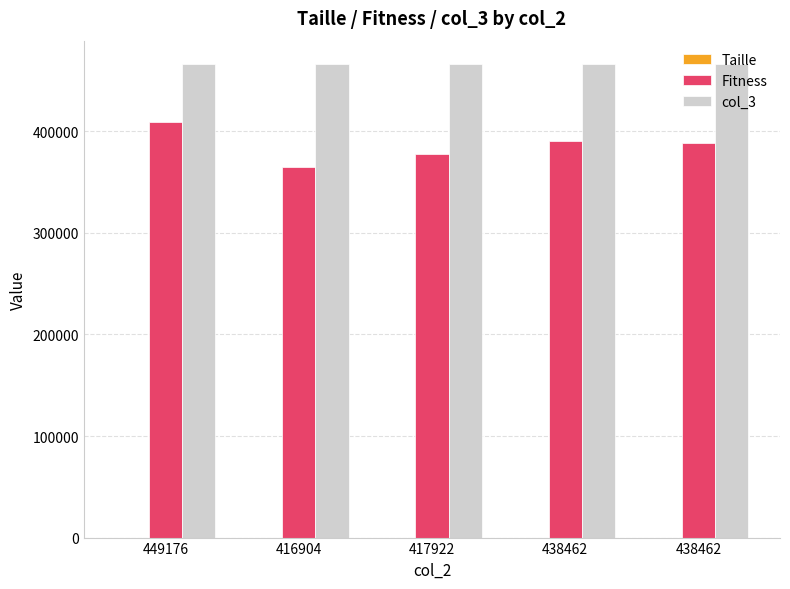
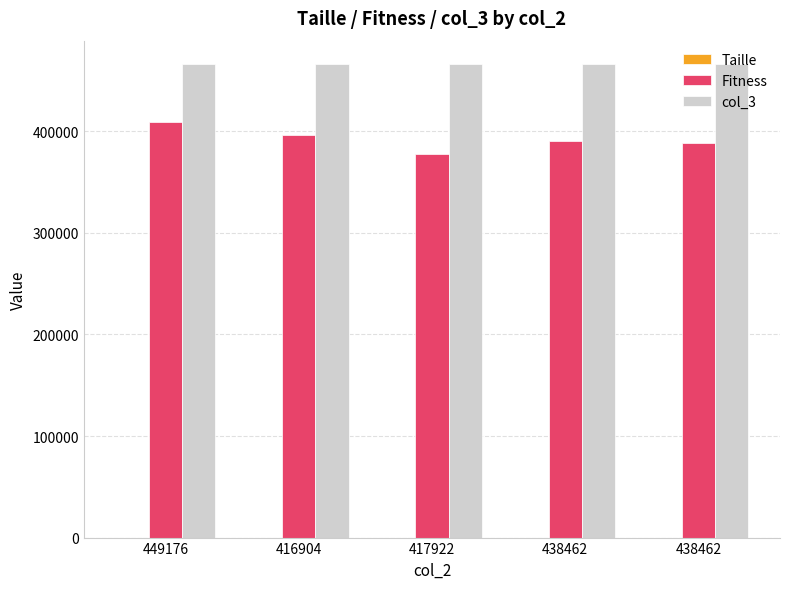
Fitness, 416904: 365000 -> 396000
